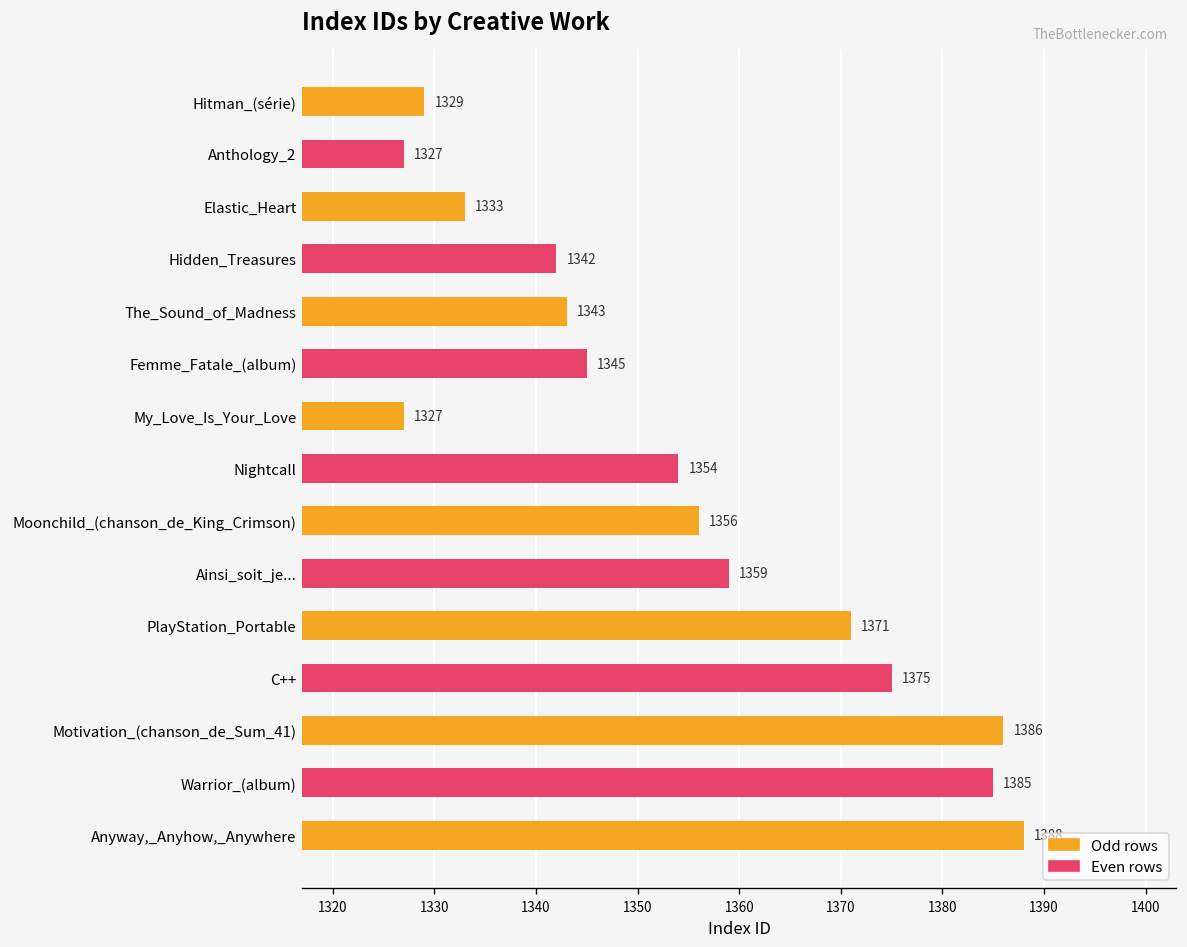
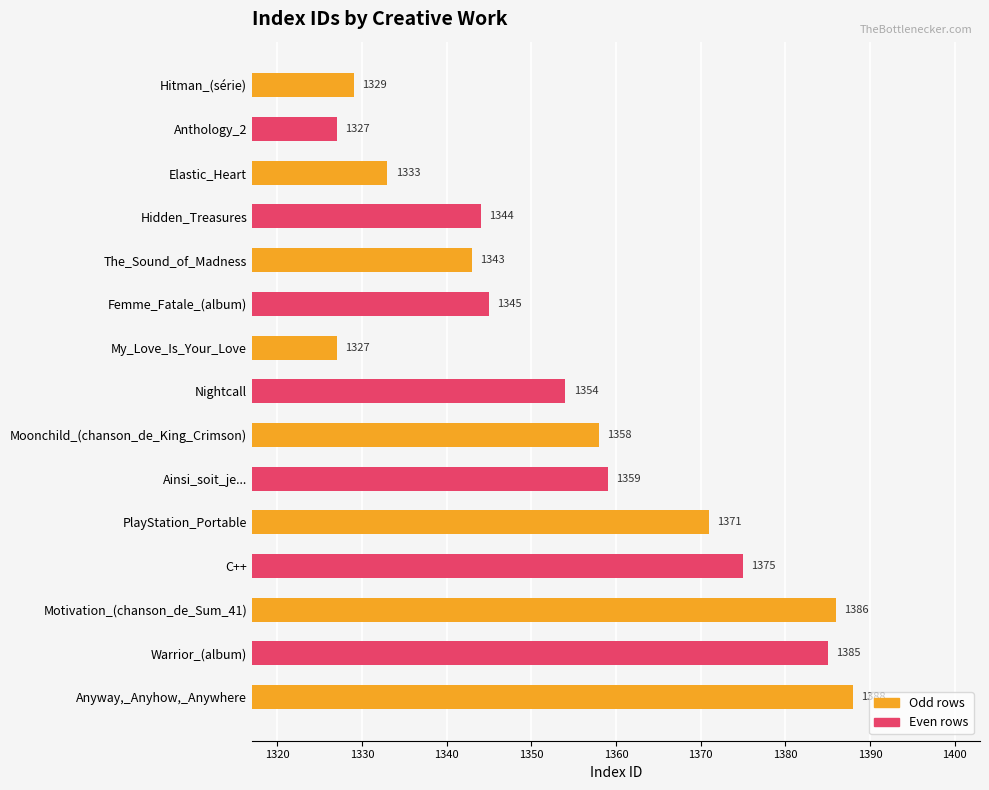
Hidden_Treasures: 1342 -> 1344
Moonchild_(chanson_de_King_Crimson): 1356 -> 1358
